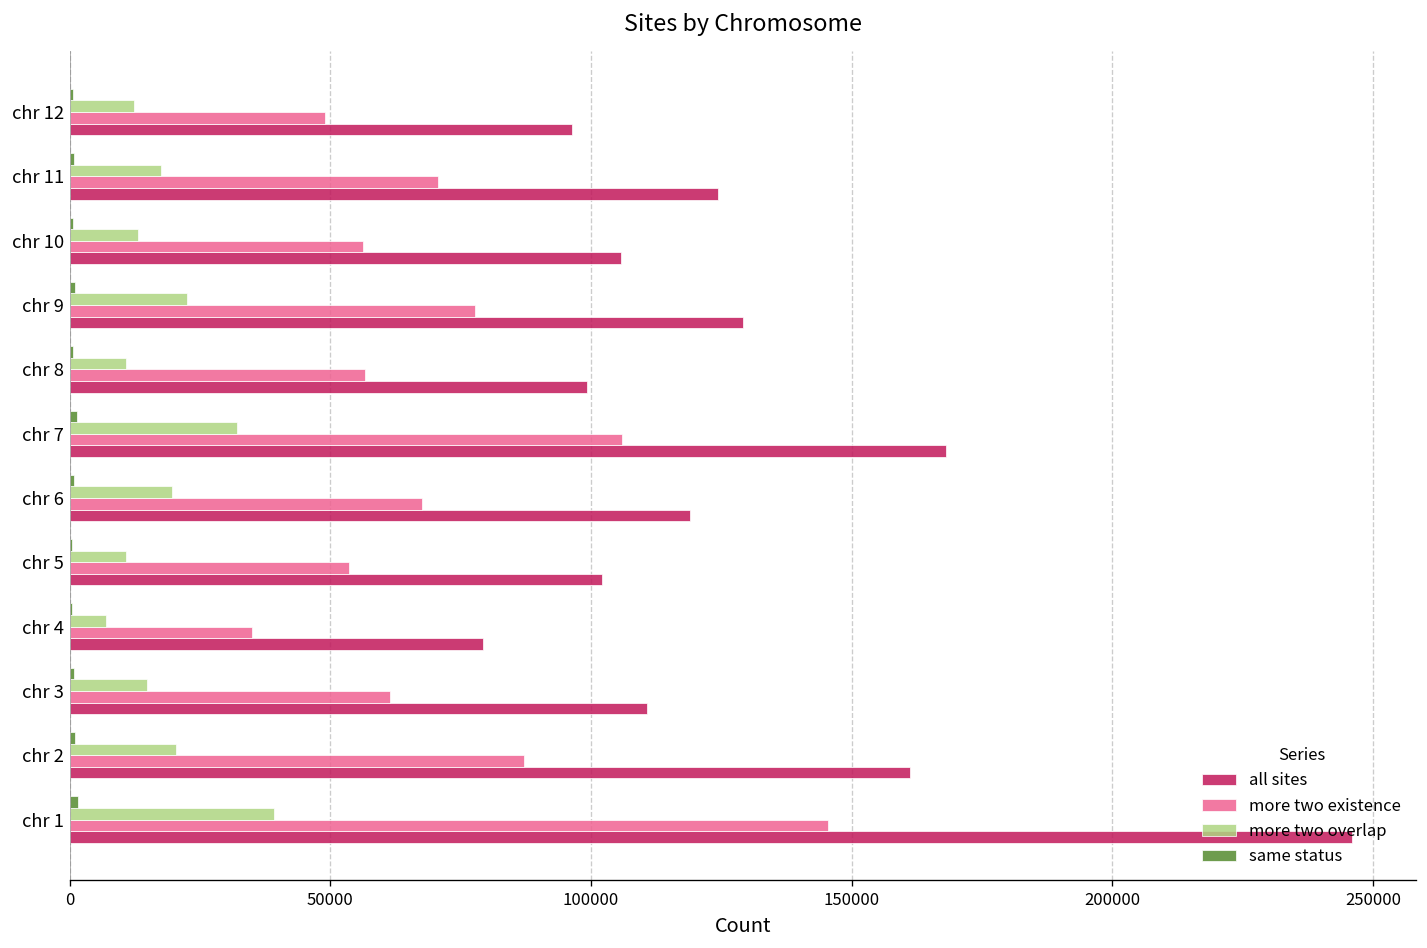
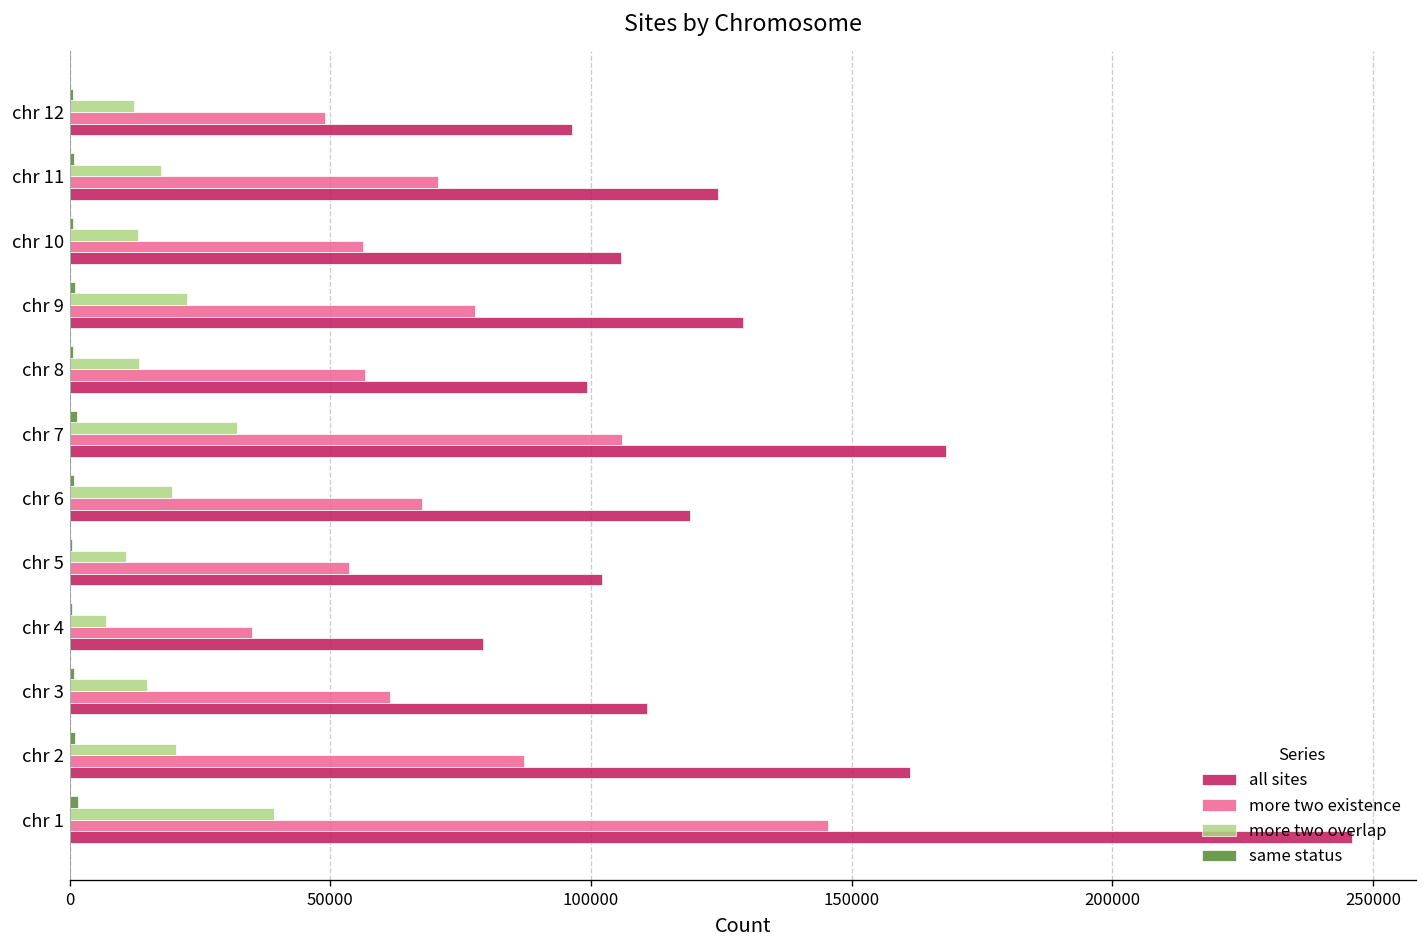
more two overlap, chr 8: 11000 -> 13000
